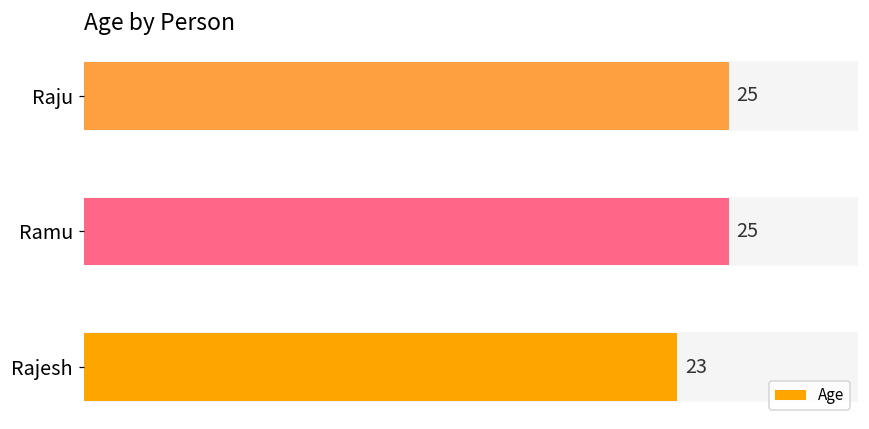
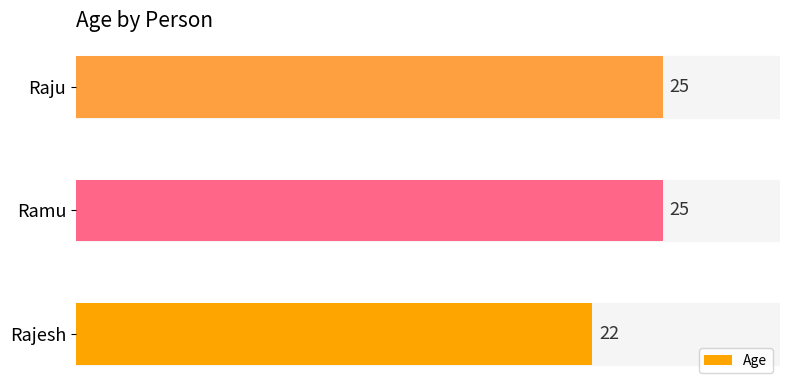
Rajesh: 23 -> 22
